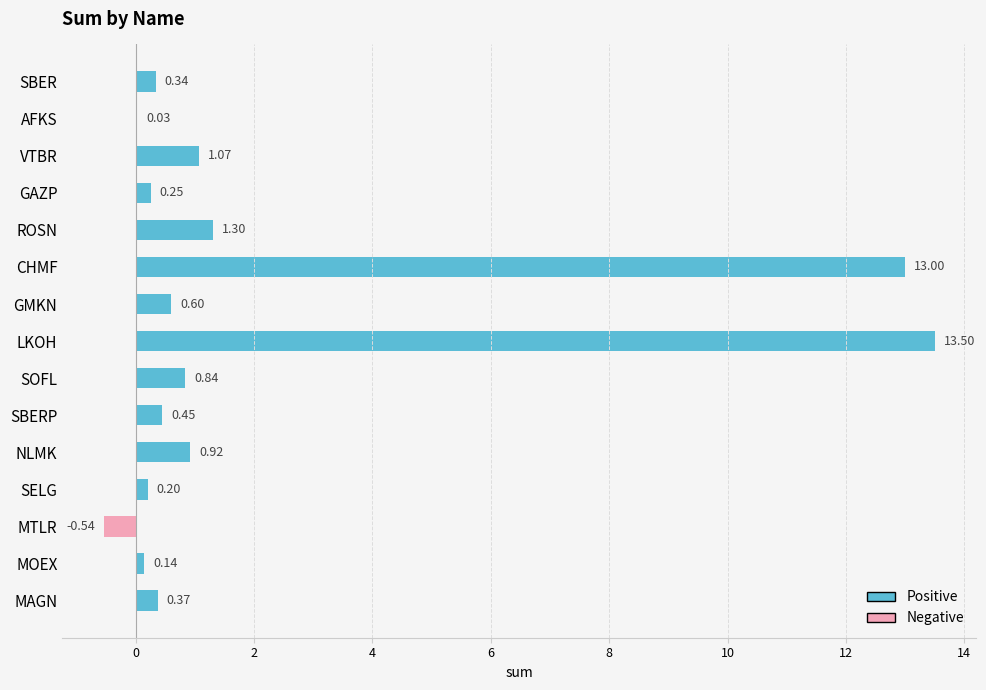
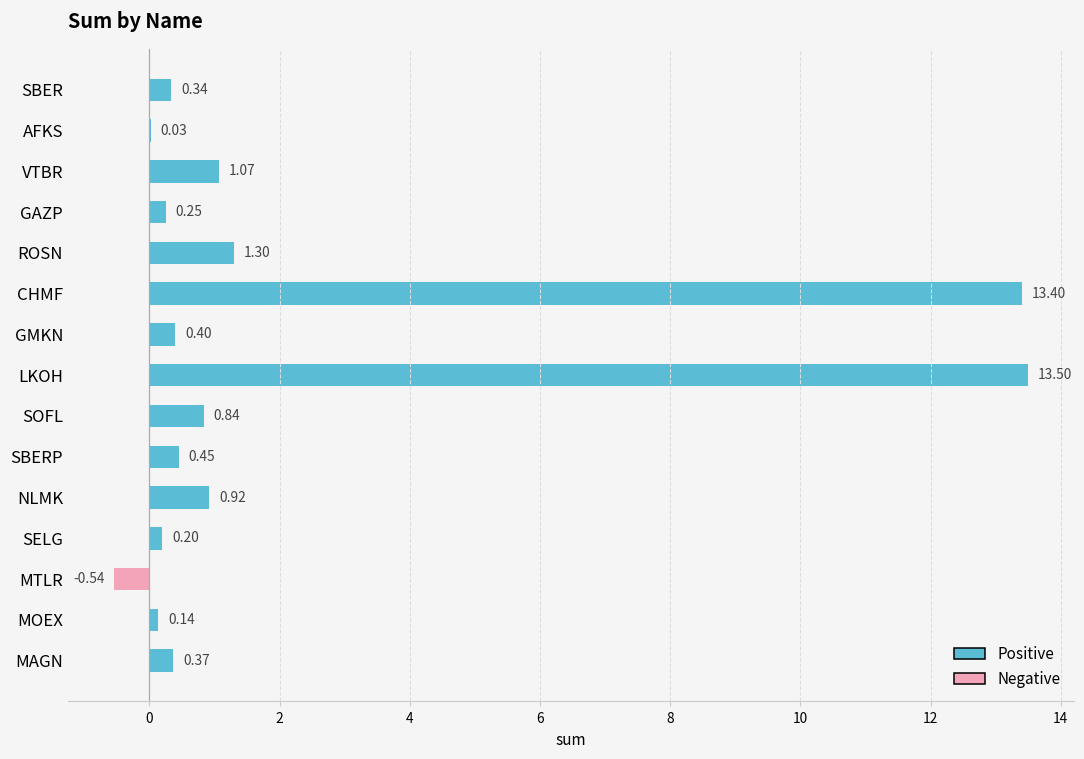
CHMF: 13.00 -> 13.40
GMKN: 0.60 -> 0.40
